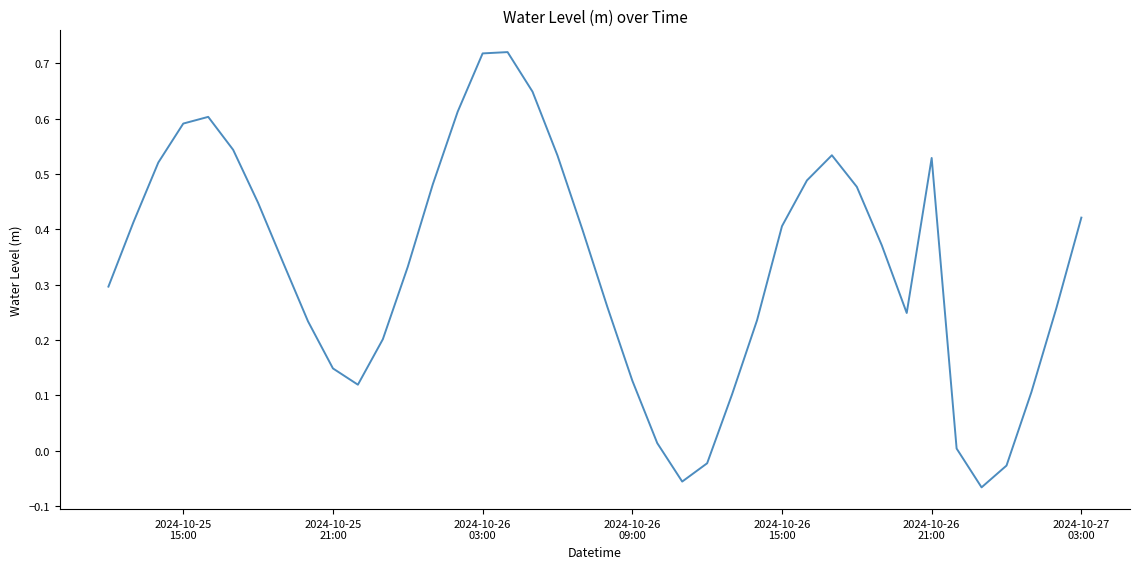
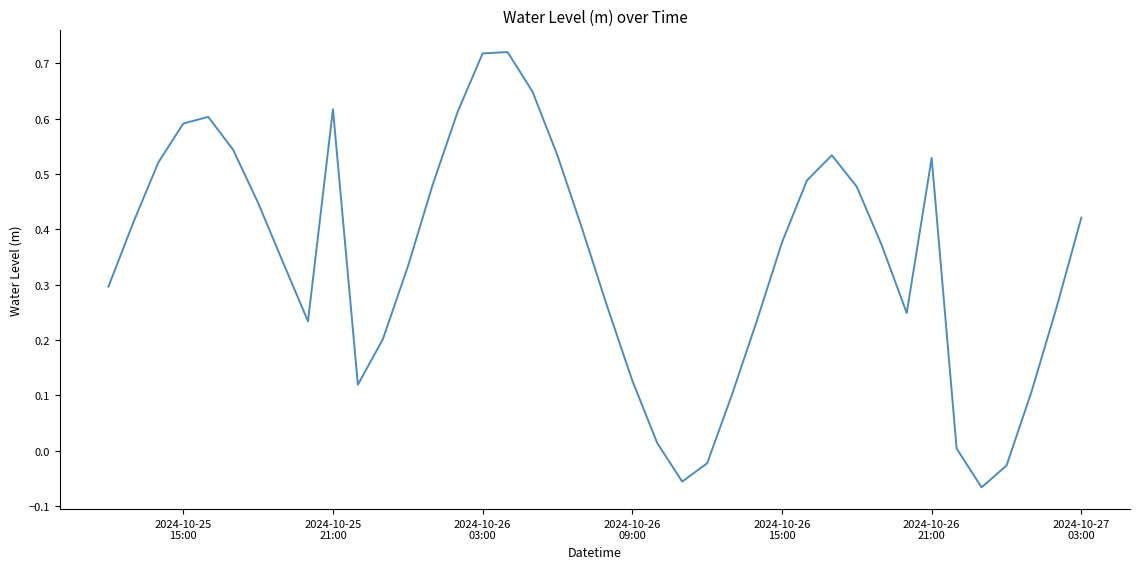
2024-10-25 21:00: 0.15 -> 0.62
2024-10-26 15:00: 0.41 -> 0.38
